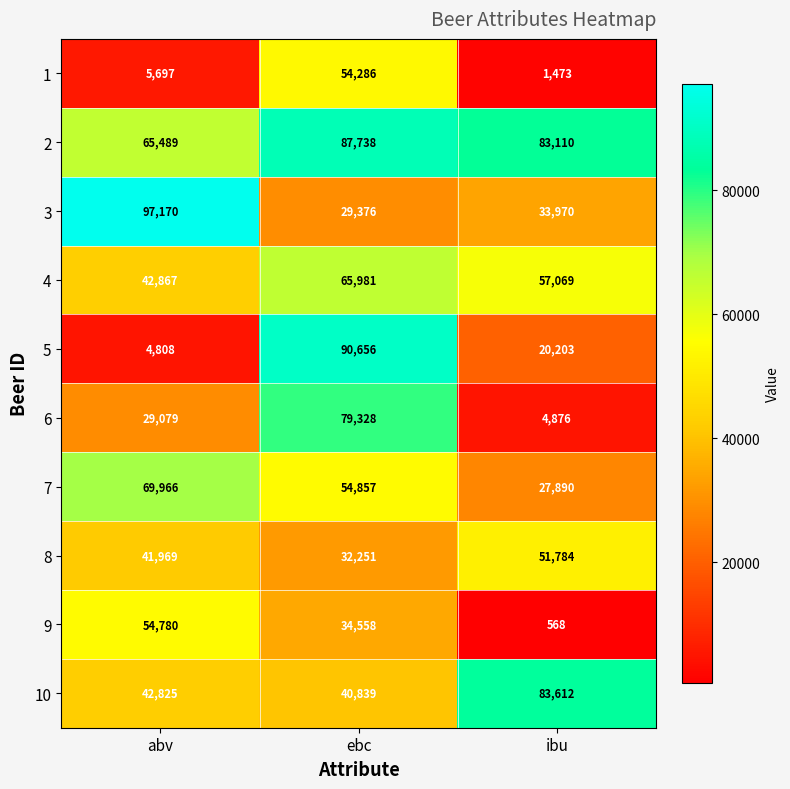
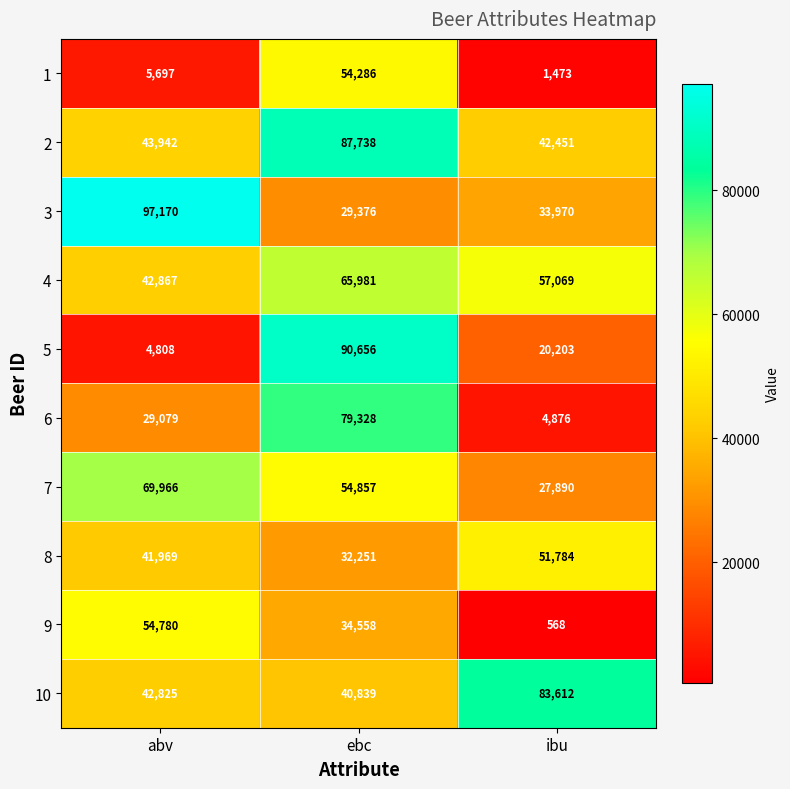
2, abv: 65,489 -> 43,942
2, ibu: 83,110 -> 42,451
